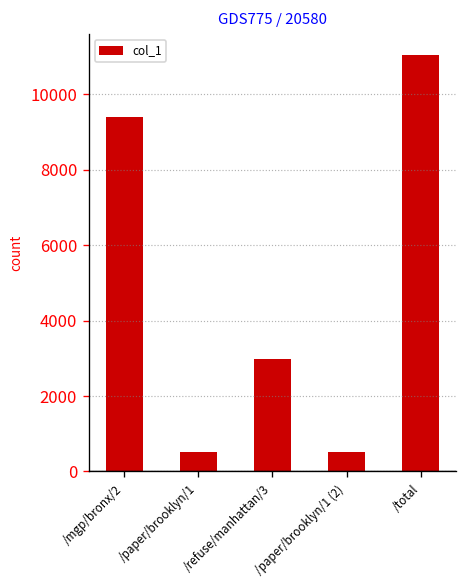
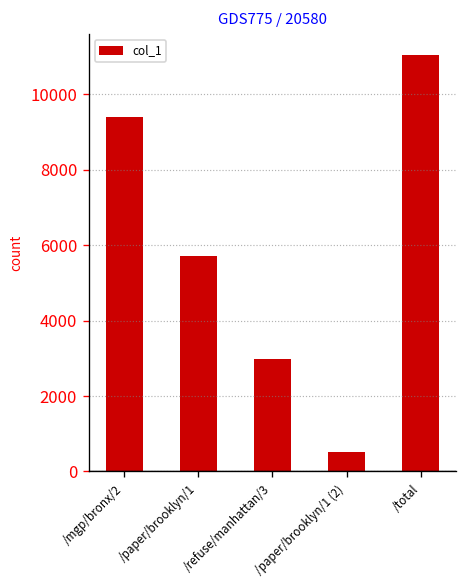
/paper/brooklyn/1: 500 -> 5700
